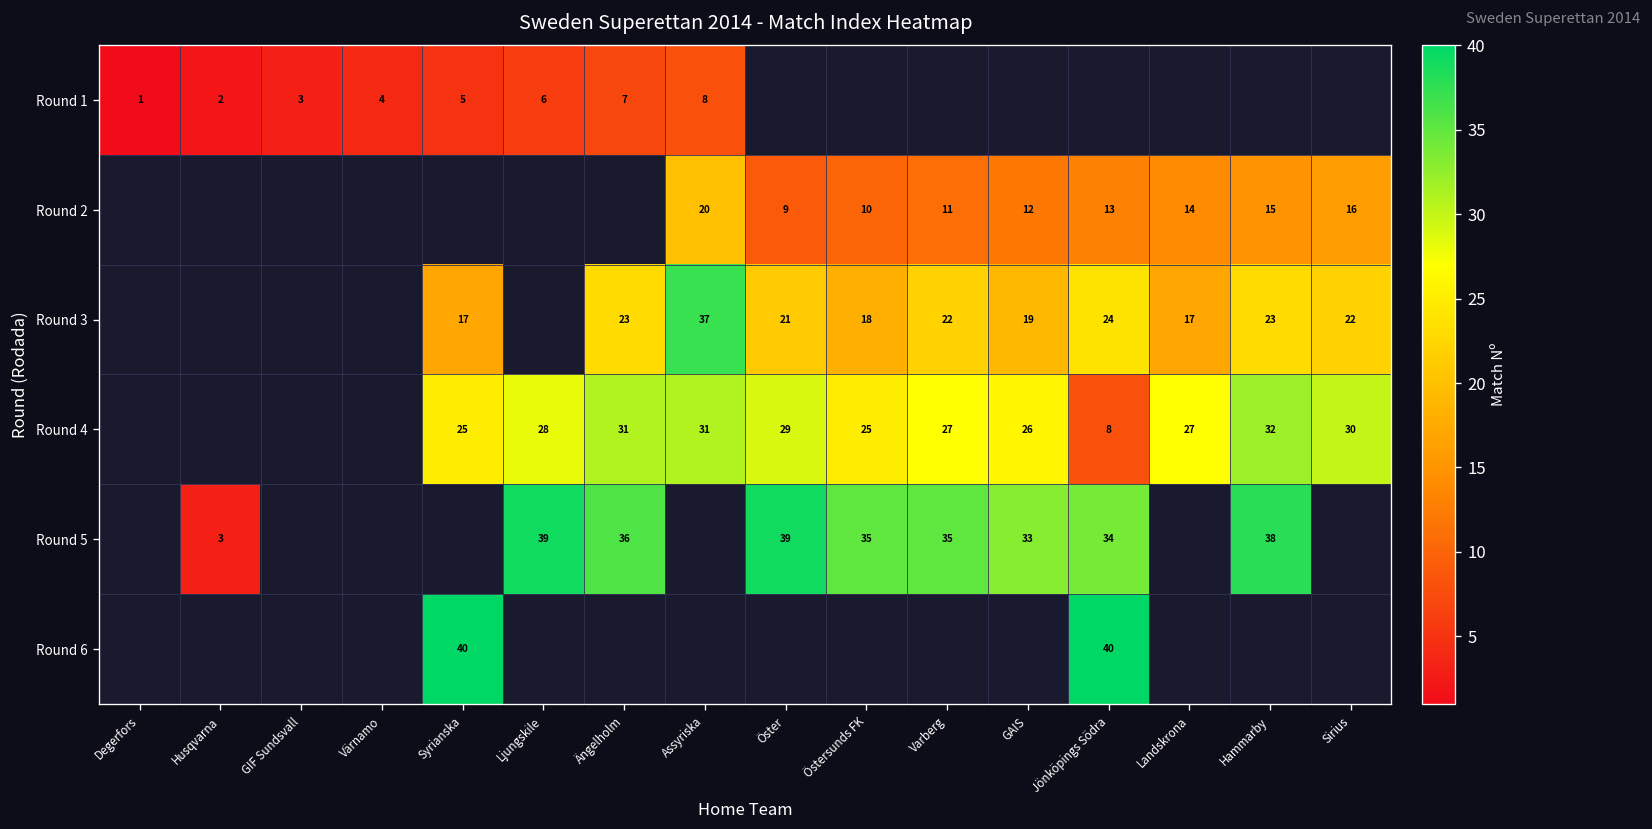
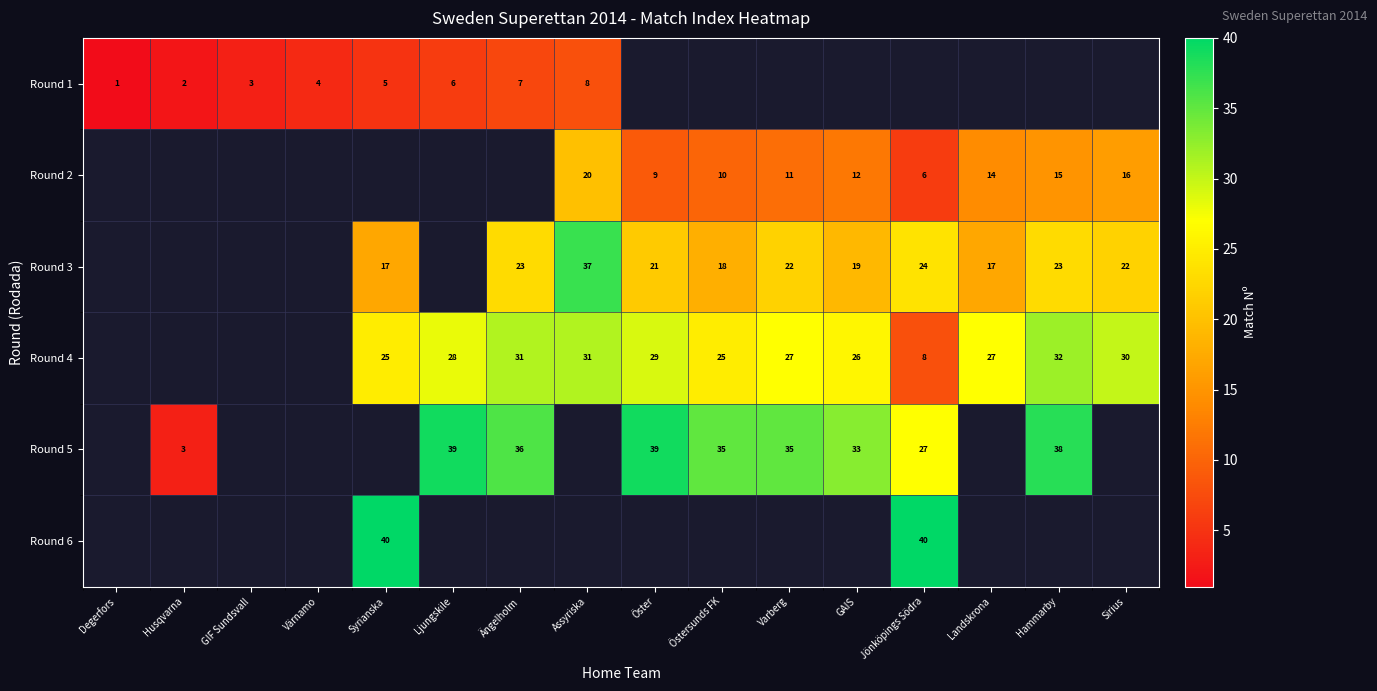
Round 2, Jönköpings Södra: 13 -> 6
Round 5, Jönköpings Södra: 34 -> 27
